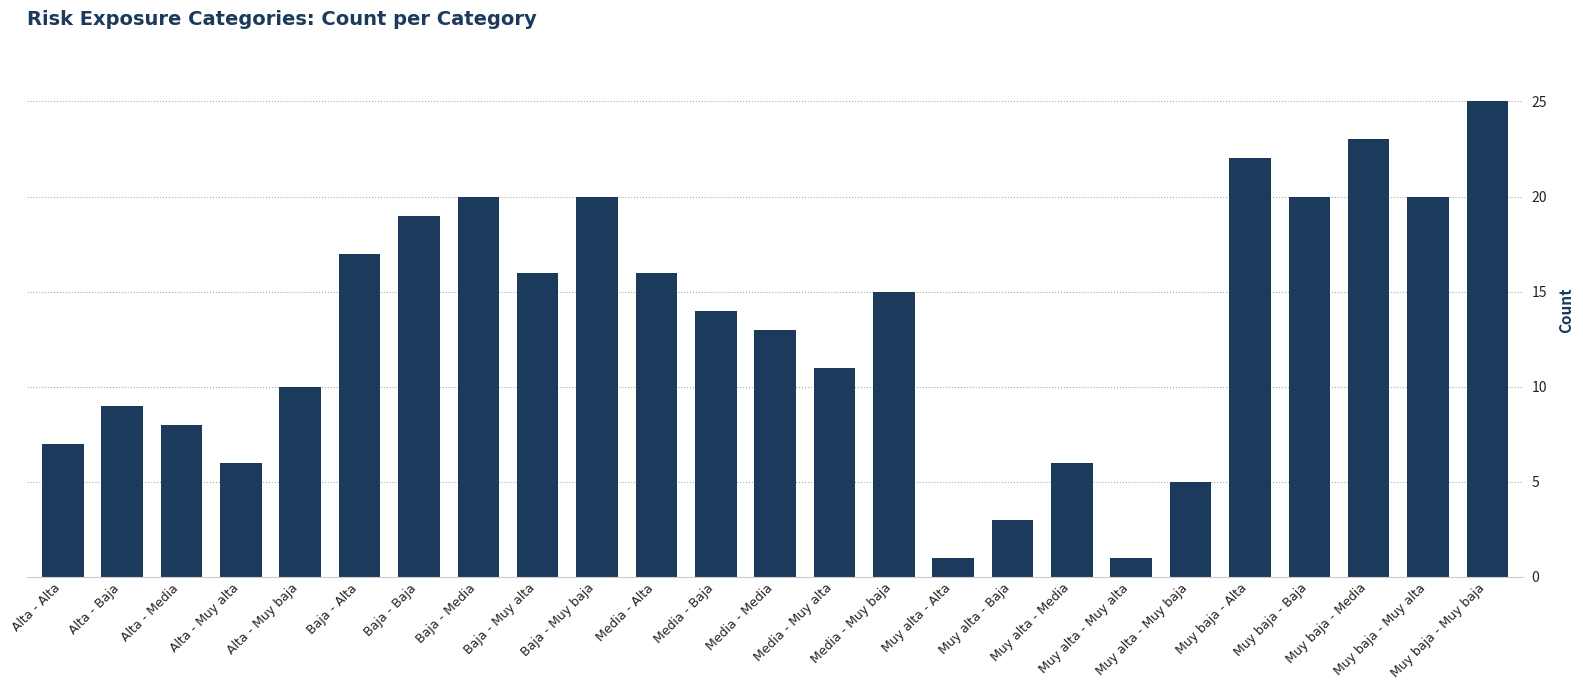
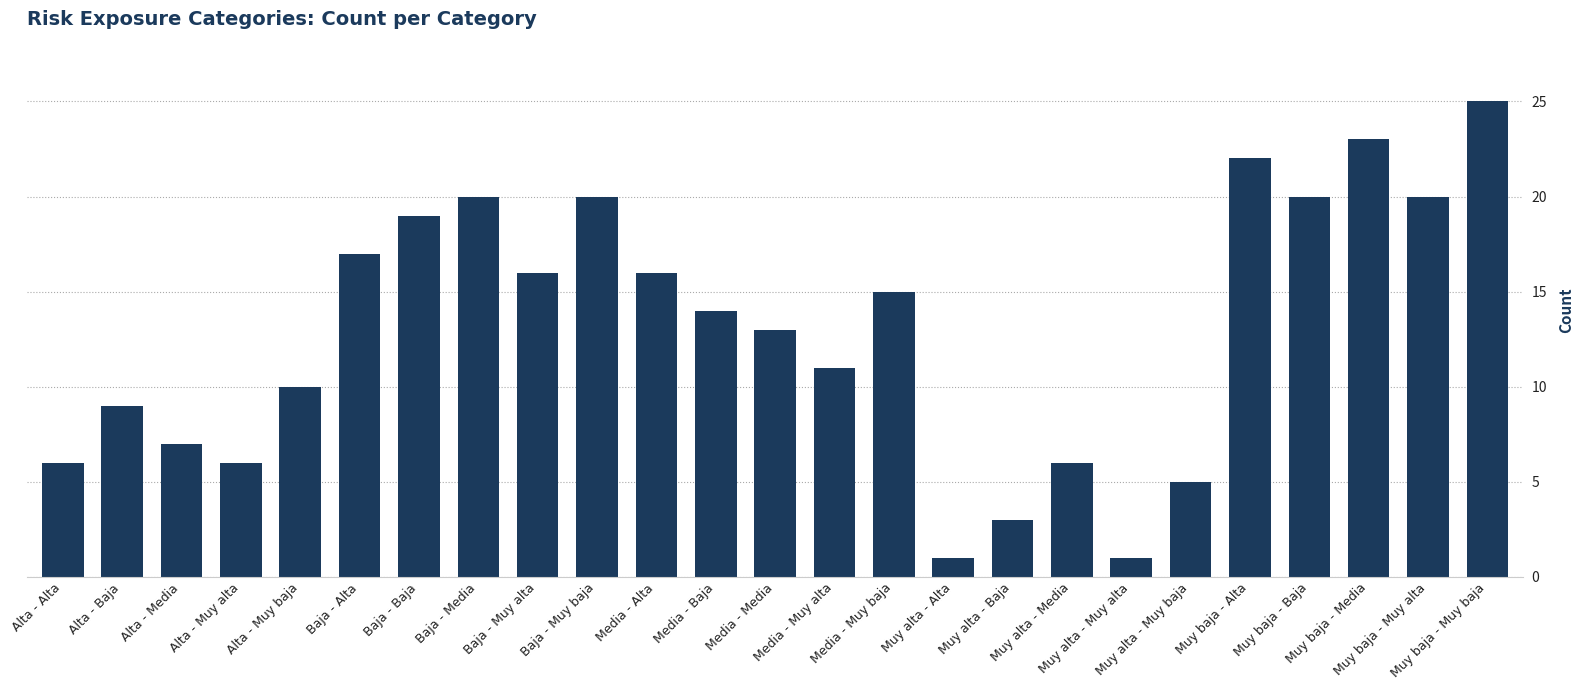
Alta - Alta: 7 -> 6
Alta - Media: 8 -> 7
